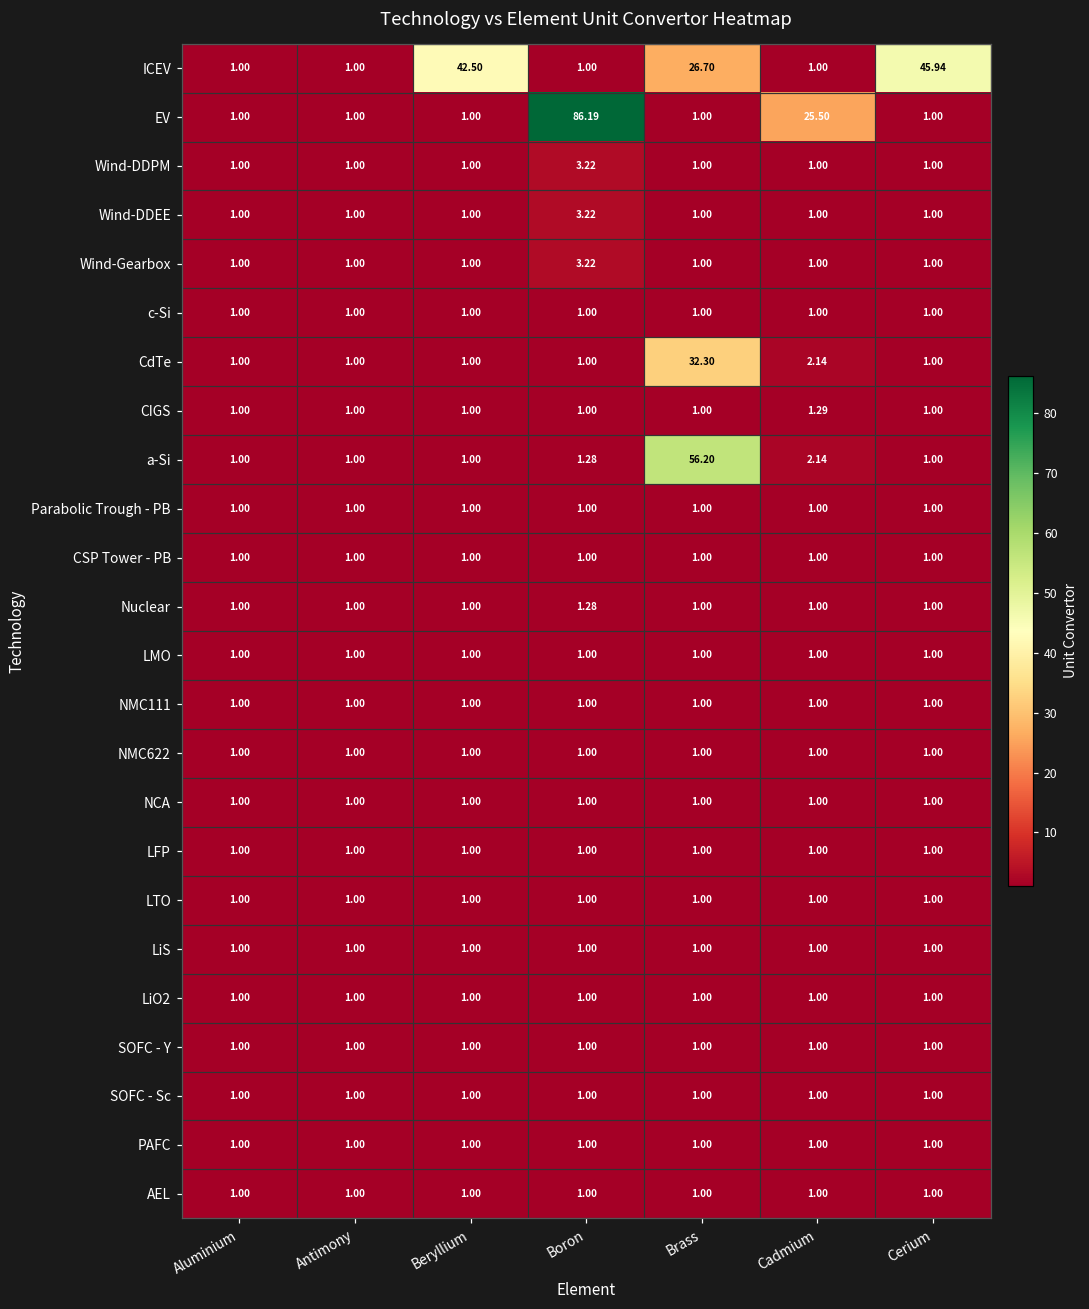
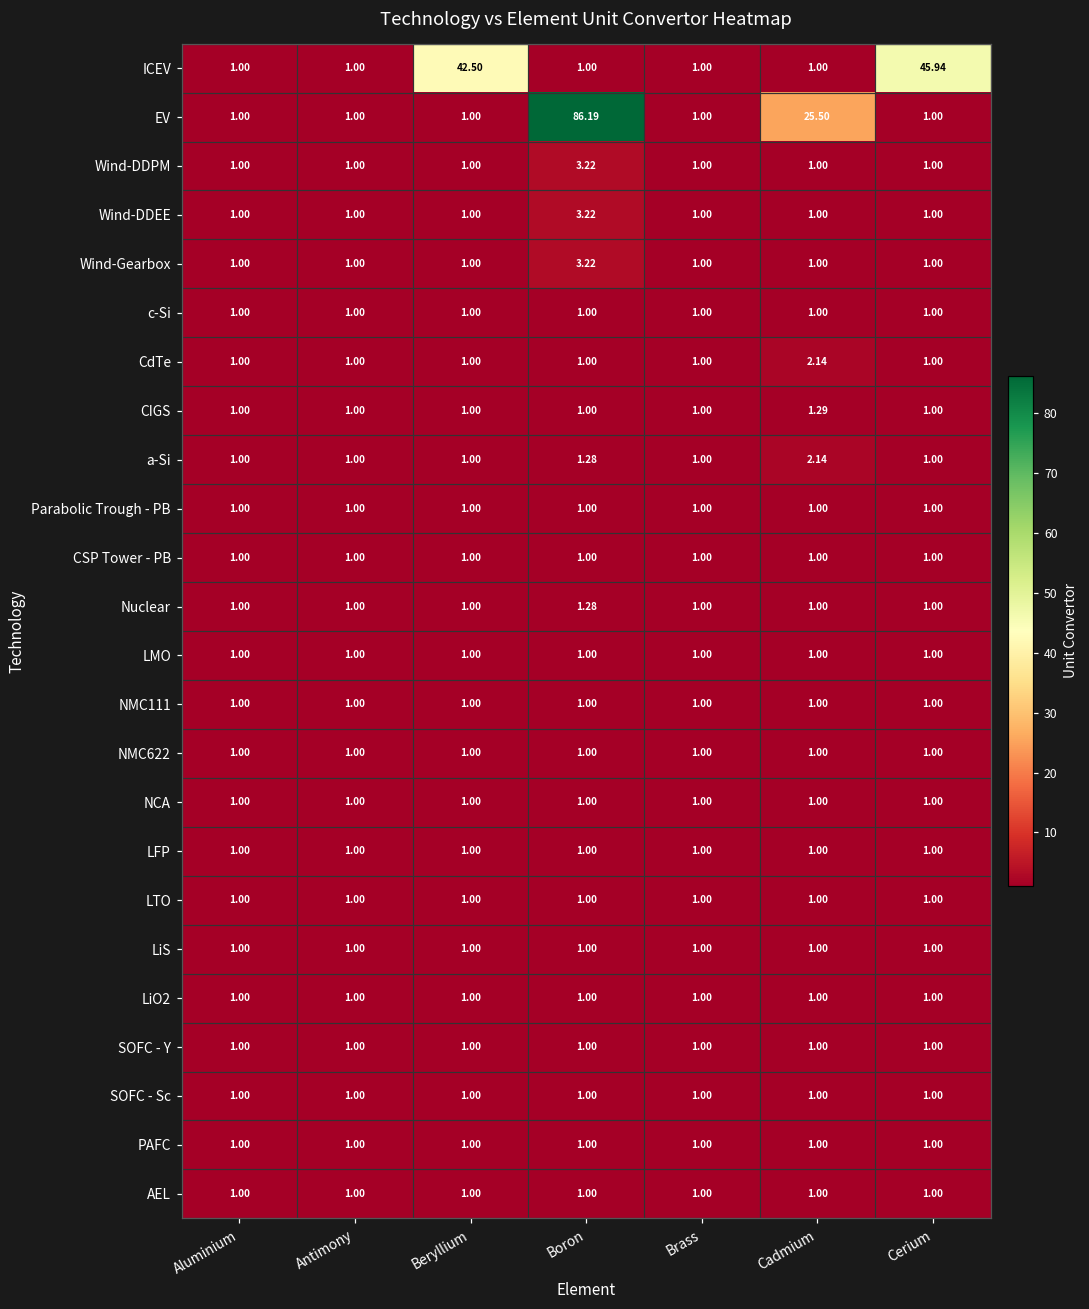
ICEV, Brass: 26.70 -> 1.00
CdTe, Brass: 32.30 -> 1.00
a-Si, Brass: 56.20 -> 1.00
